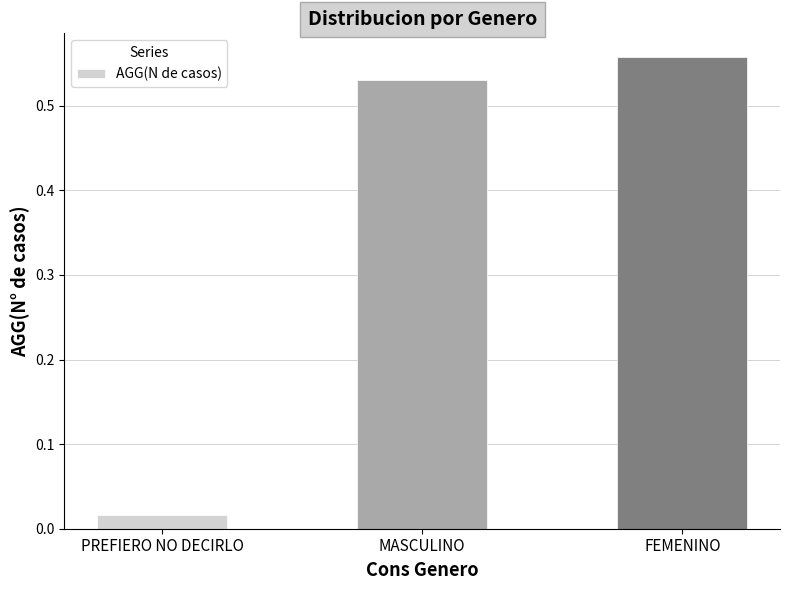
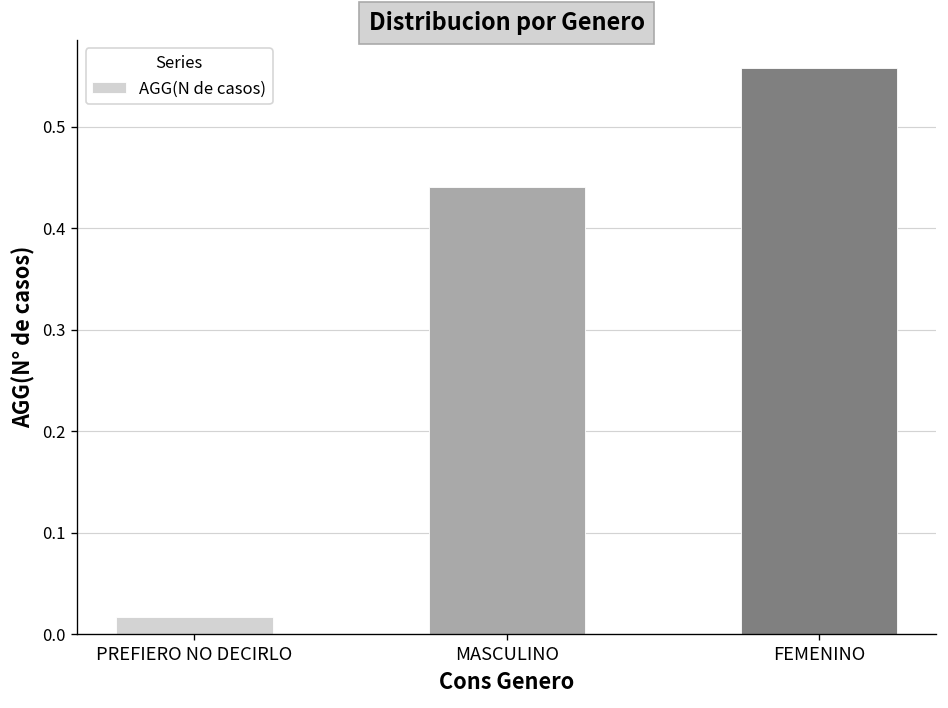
MASCULINO: 0.53 -> 0.44
